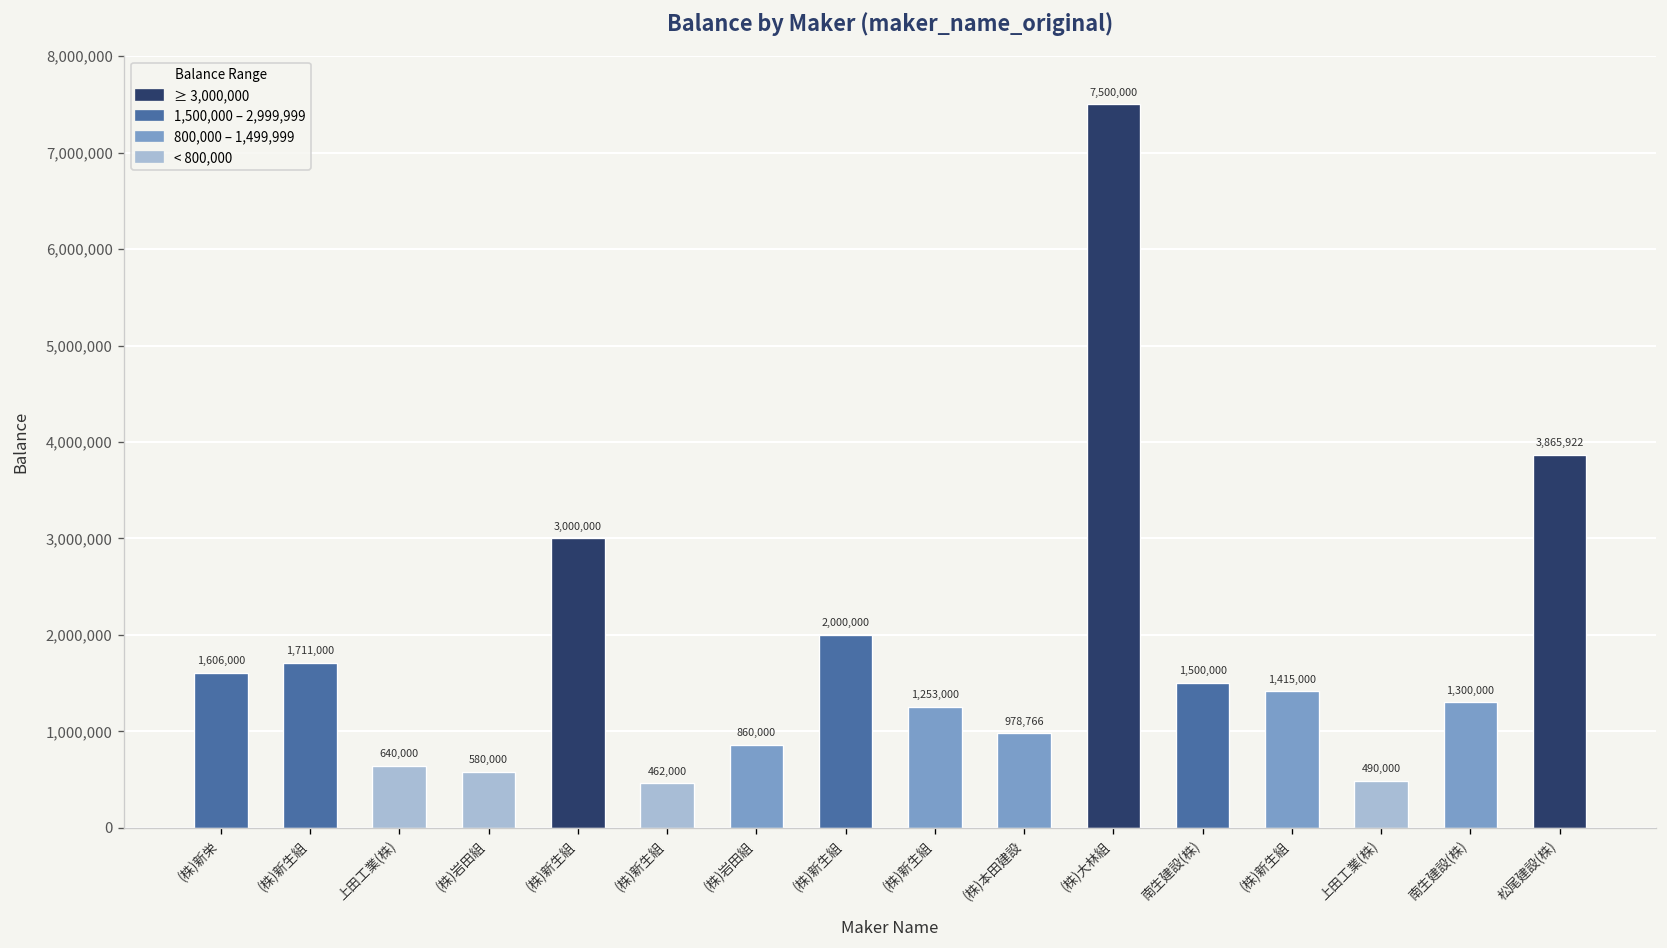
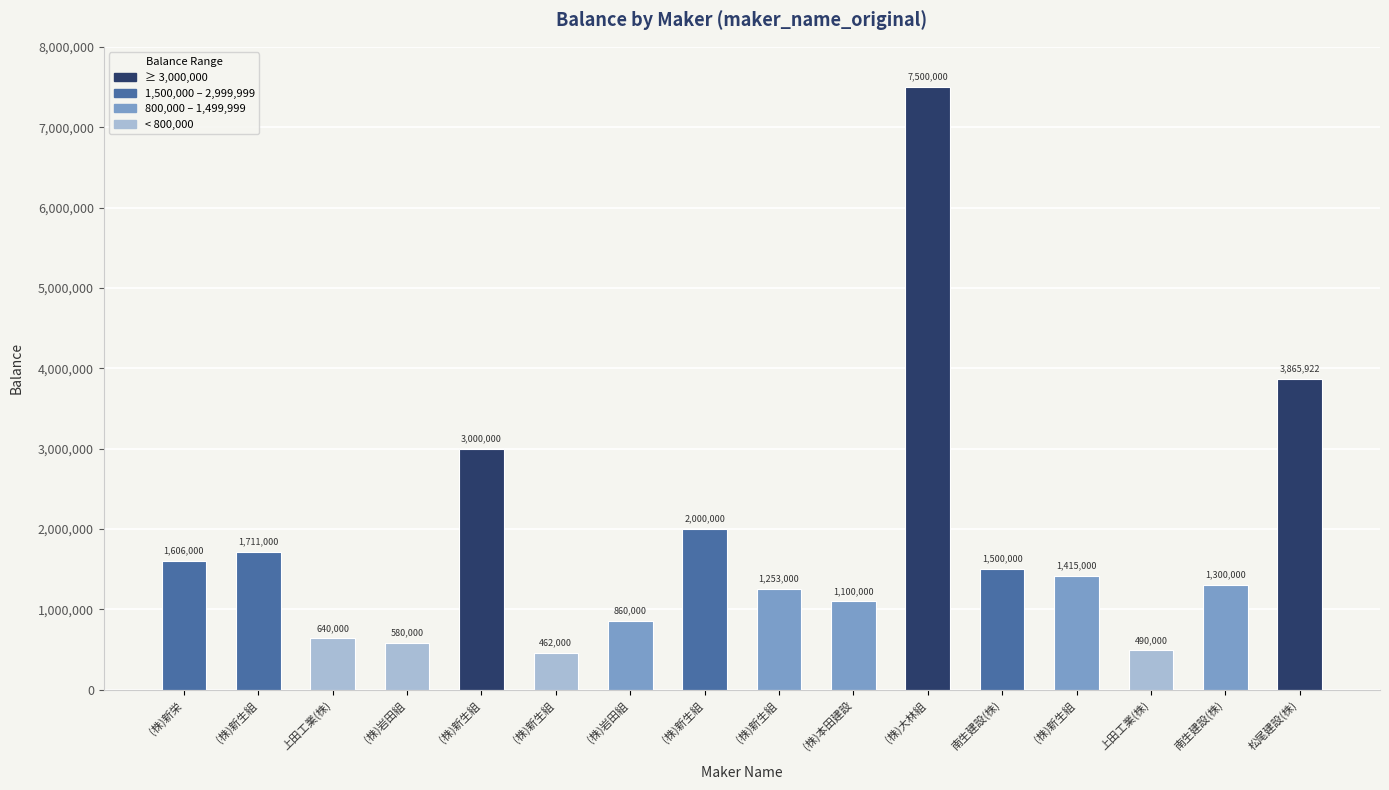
(株)本田建設: 978,766 -> 1,100,000
